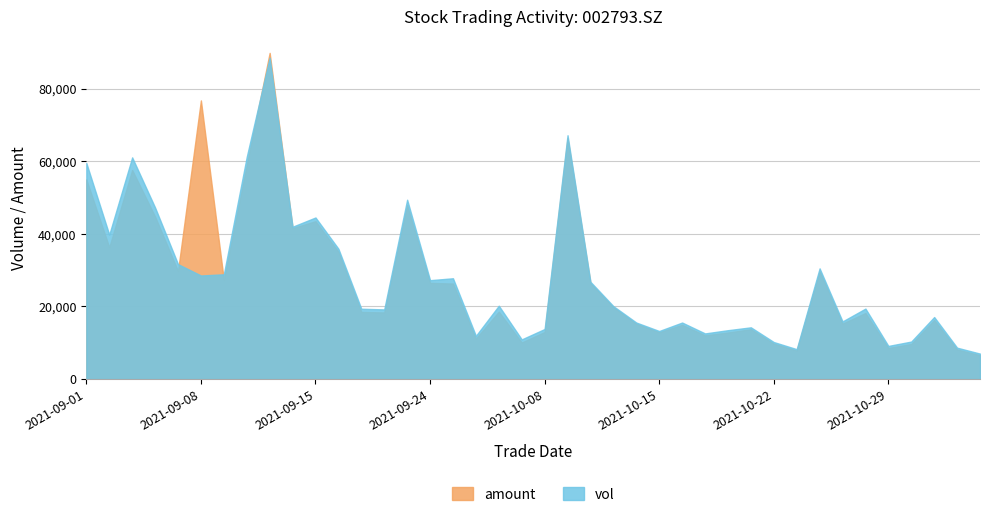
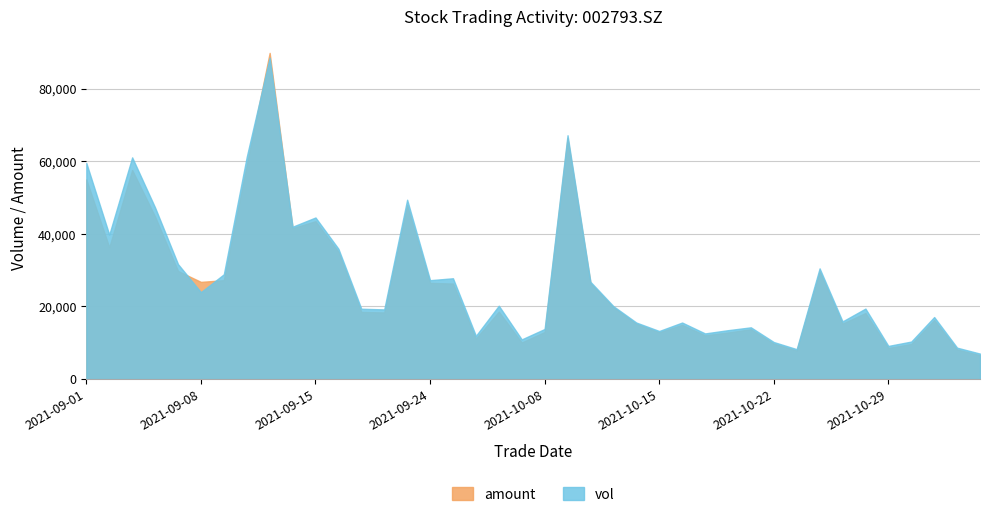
amount, 2021-09-08: 77,000 -> 27,000
vol, 2021-09-08: 29,000 -> 24,000
